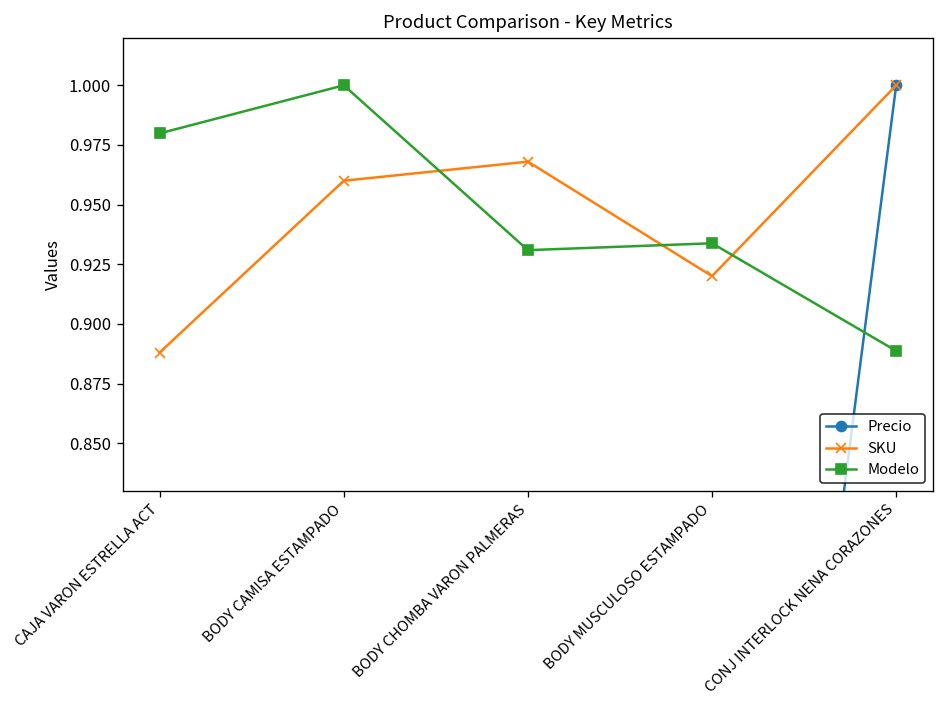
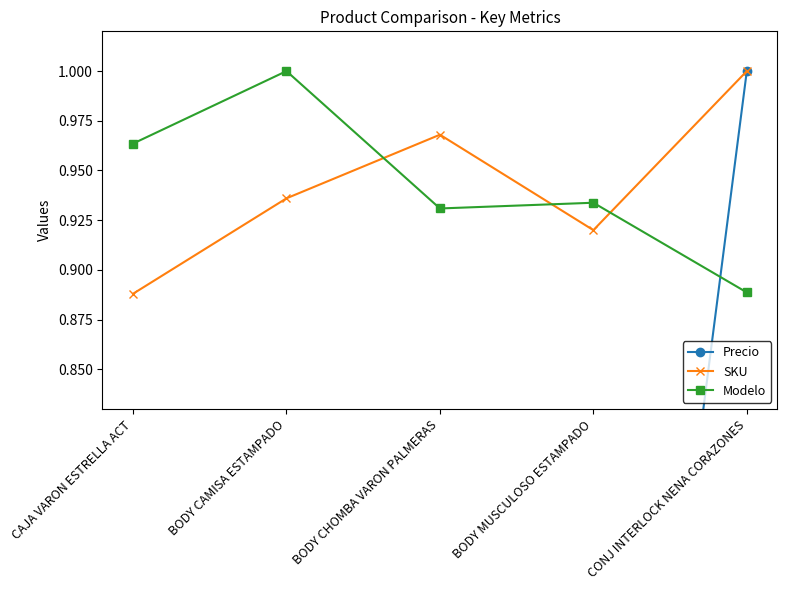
Modelo, CAJA VARON ESTRELLA ACT: 0.980 -> 0.964
SKU, BODY CAMISA ESTAMPADO: 0.960 -> 0.936
